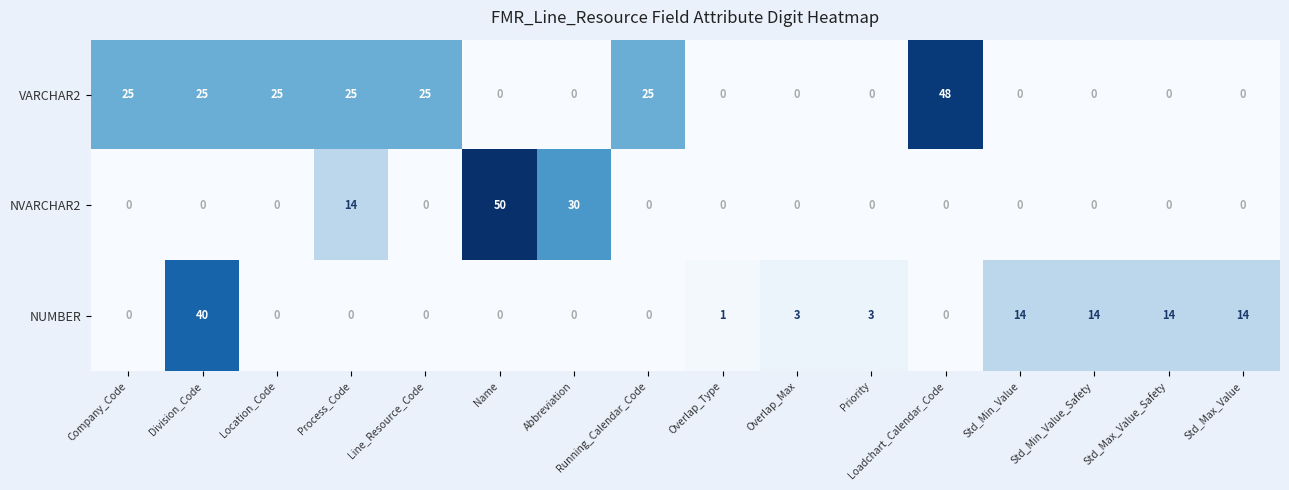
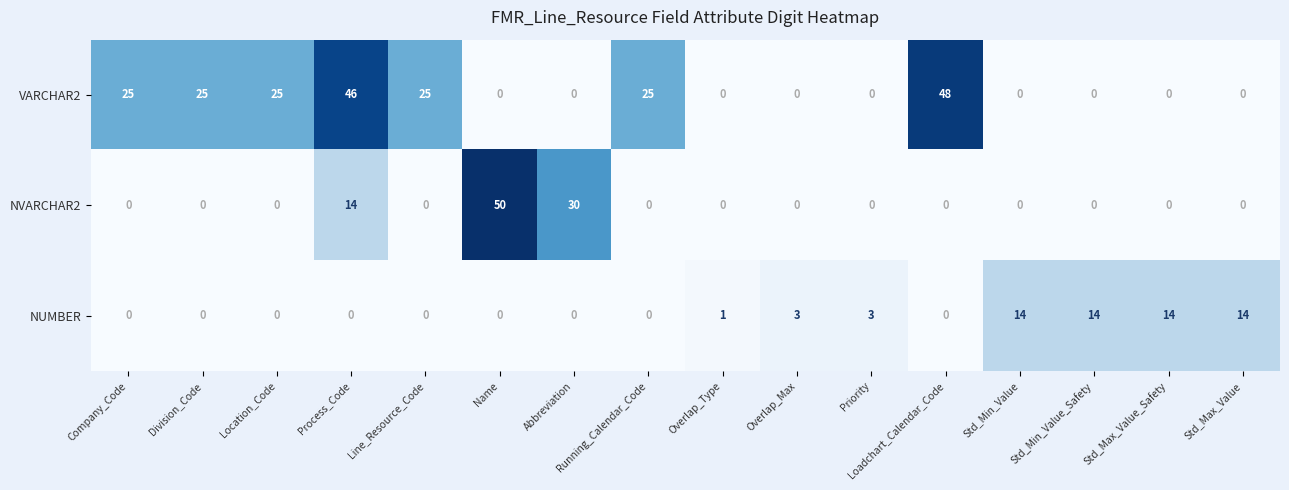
VARCHAR2, Process_Code: 25 -> 46
NUMBER, Division_Code: 40 -> 0
